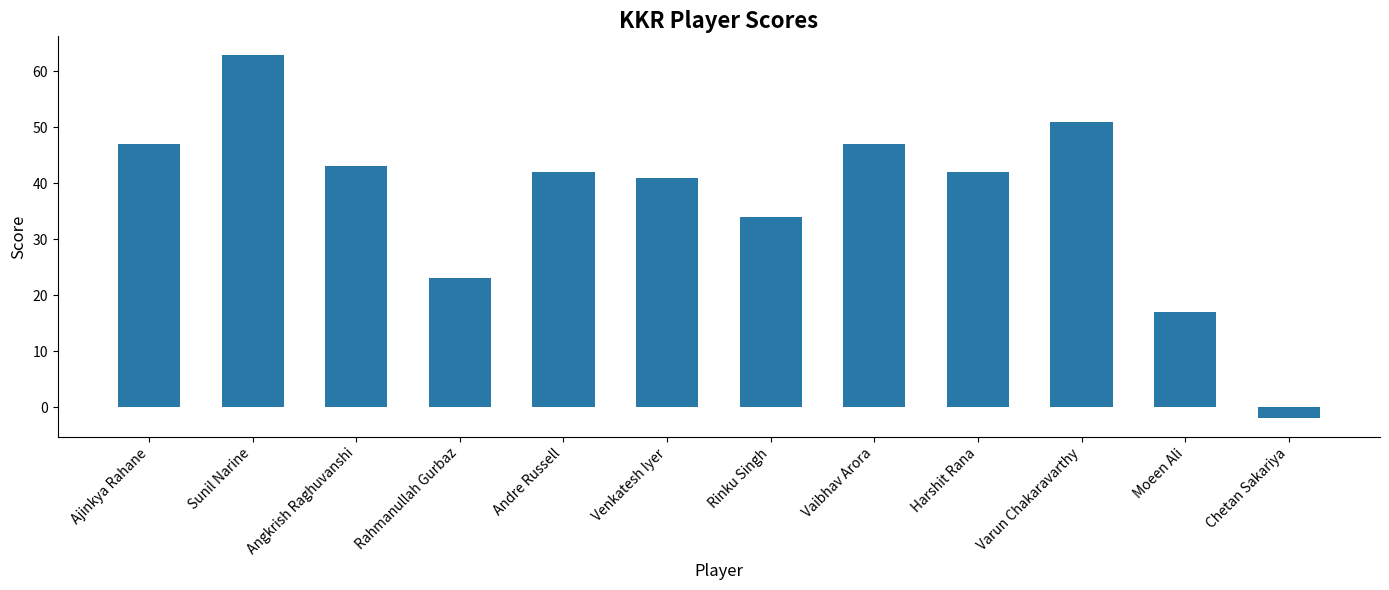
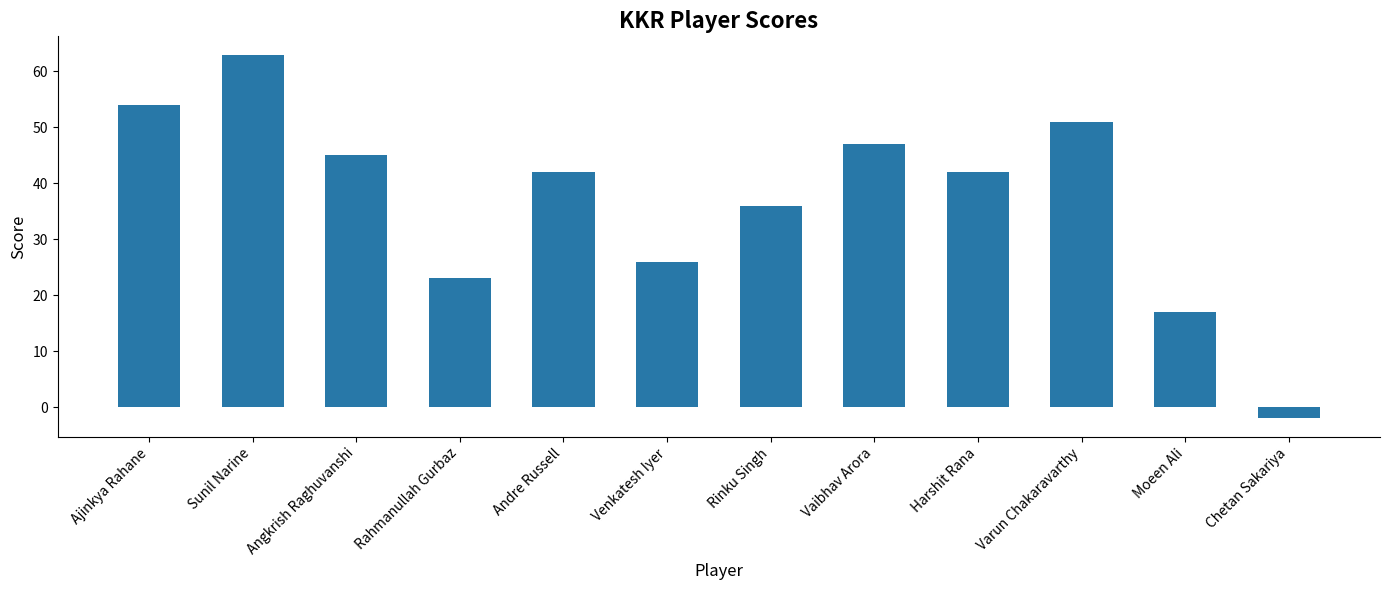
Ajinkya Rahane: 47 -> 54
Angkrish Raghuvanshi: 43 -> 45
Venkatesh Iyer: 41 -> 26
Rinku Singh: 34 -> 36
